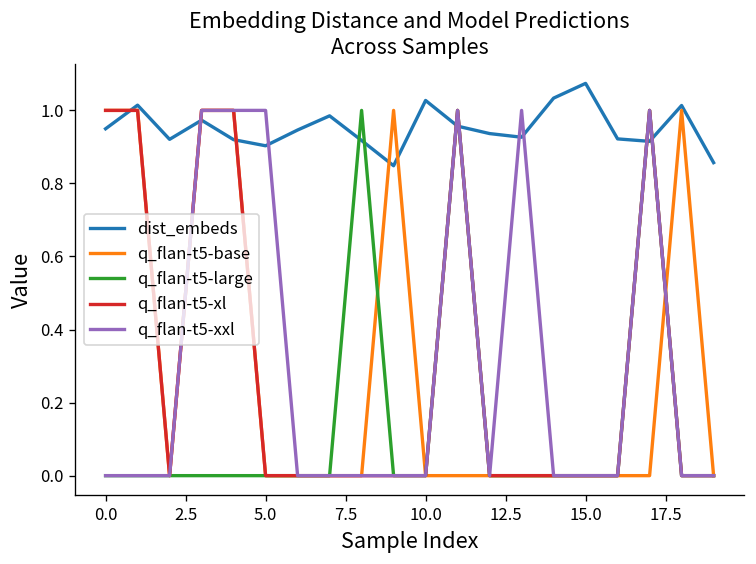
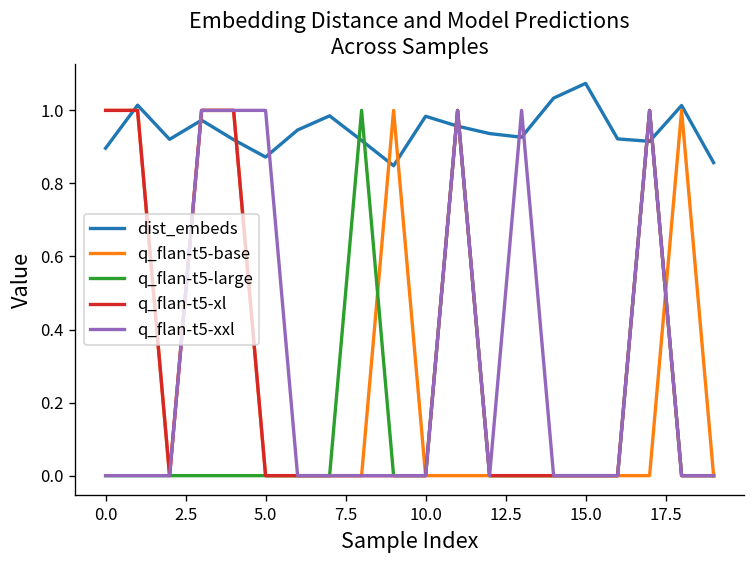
dist_embeds, 0.0: 0.95 -> 0.90
dist_embeds, 5.0: 0.90 -> 0.87
dist_embeds, 10.0: 1.03 -> 0.98
